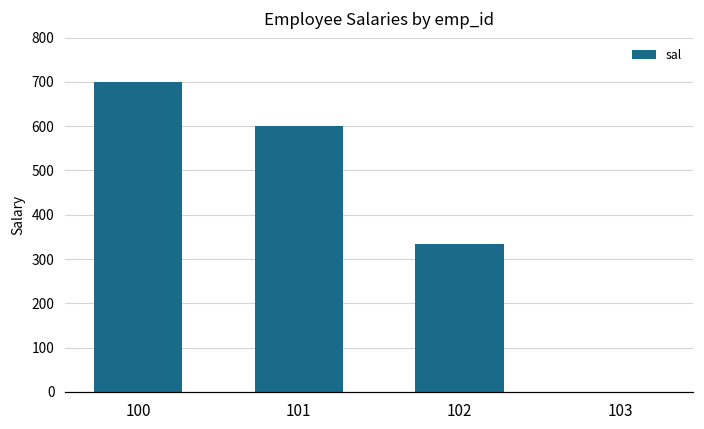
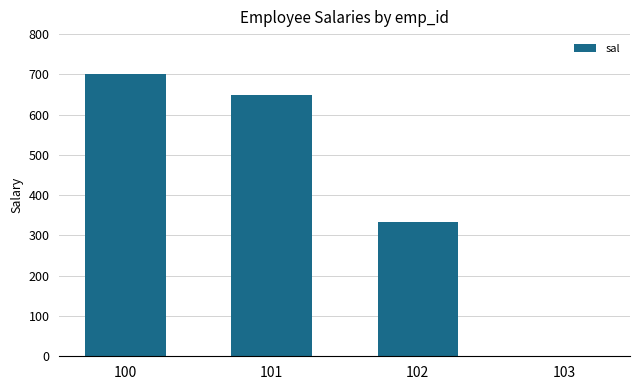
101: 600 -> 650
